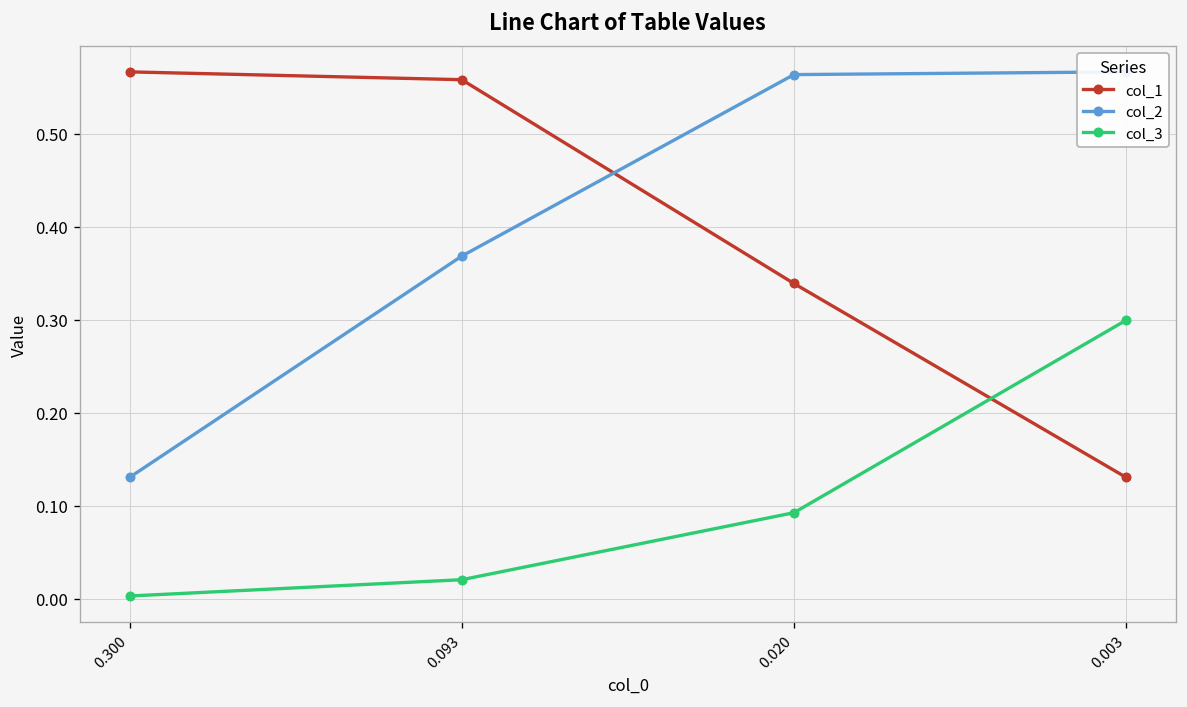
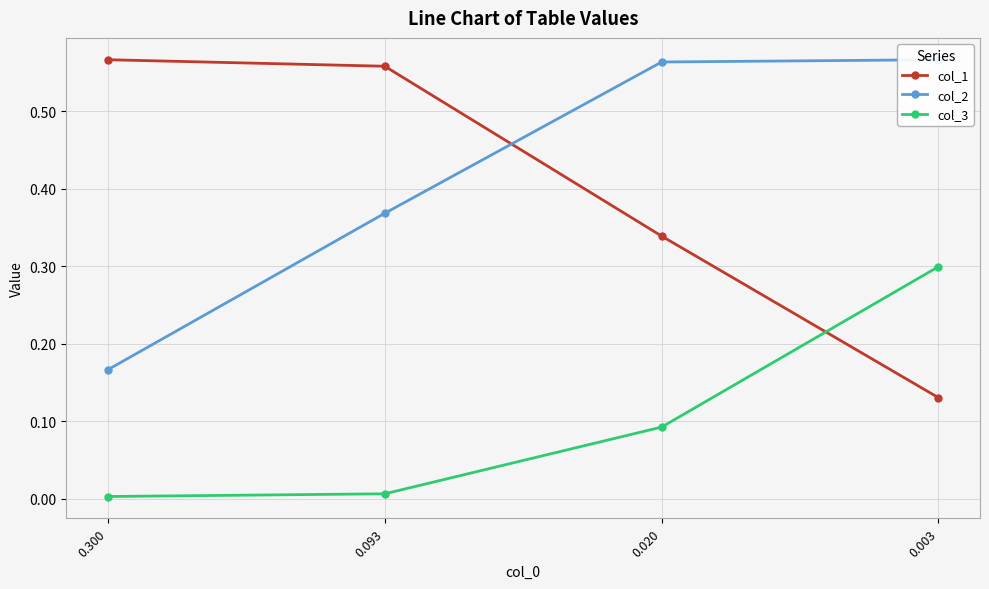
col_2, 0.300: 0.13 -> 0.17
col_3, 0.093: 0.02 -> 0.01
